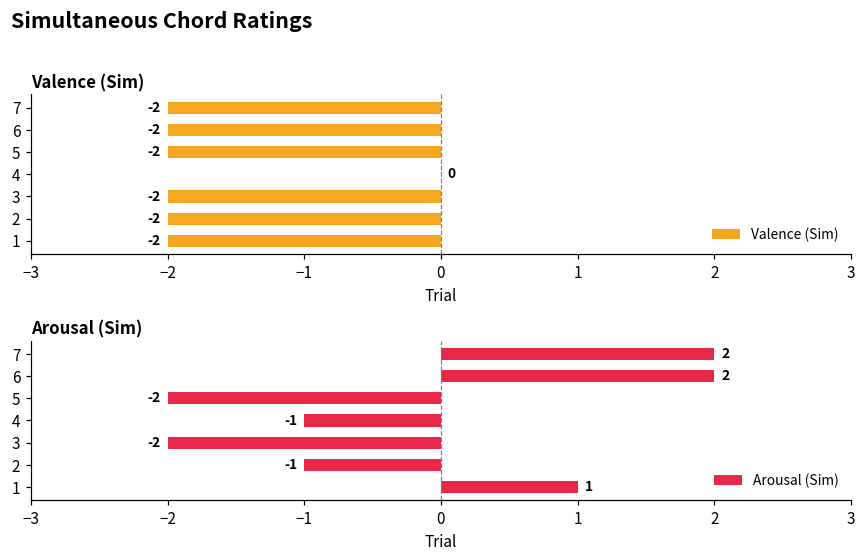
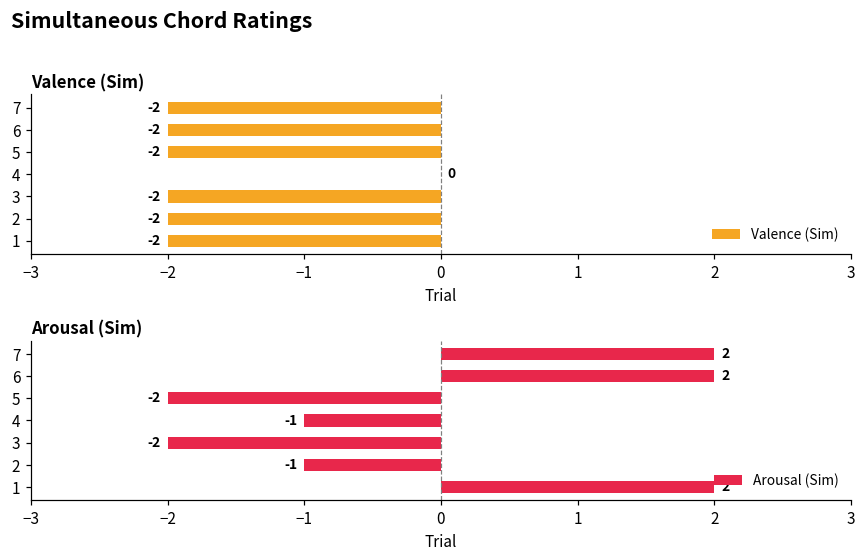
Arousal (Sim), 1: 1 -> 2
